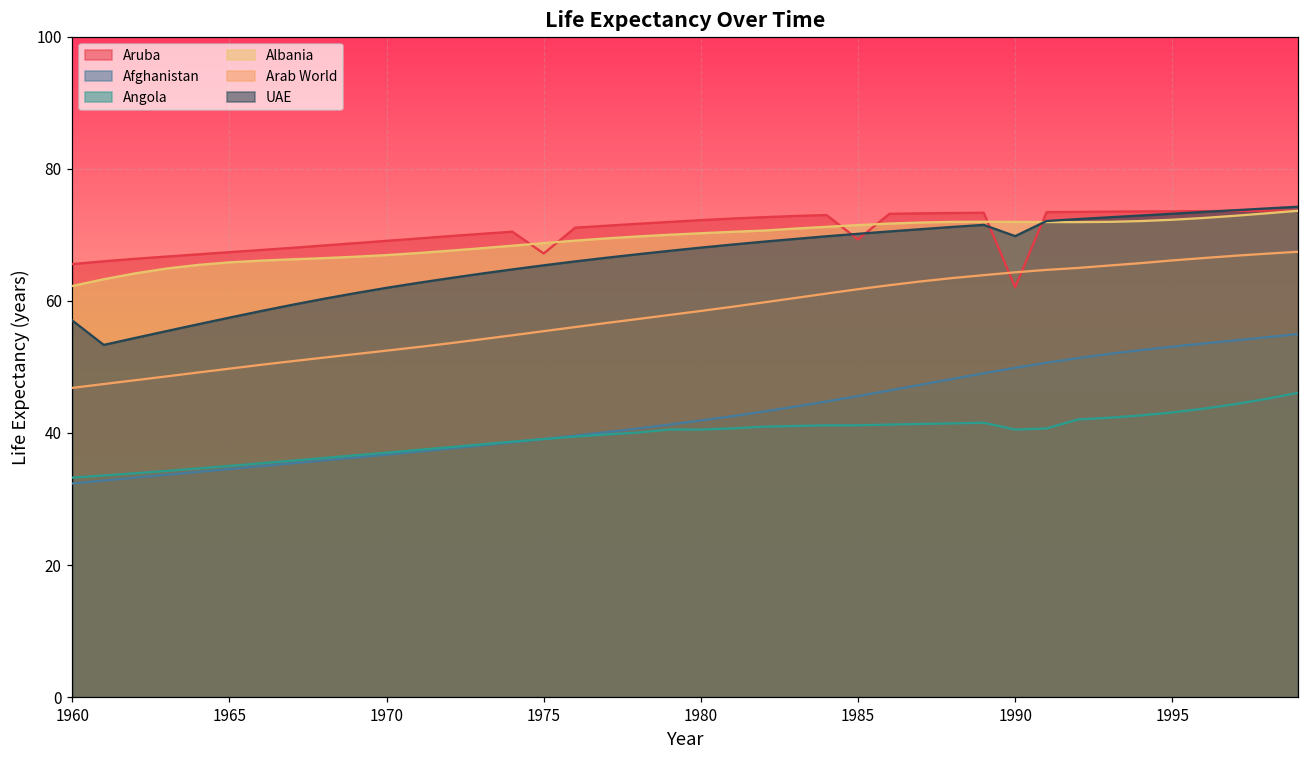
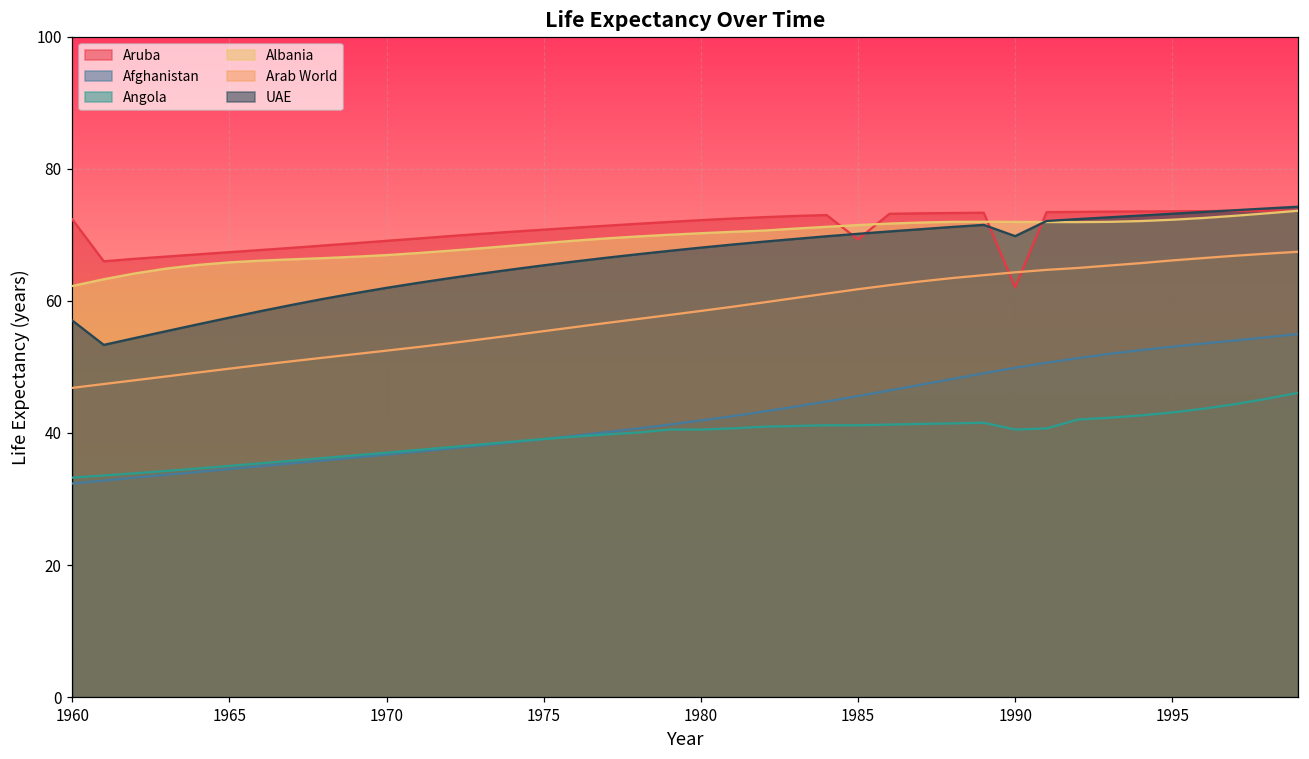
Aruba, 1960: 66 -> 72
Aruba, 1975: 67 -> 71
